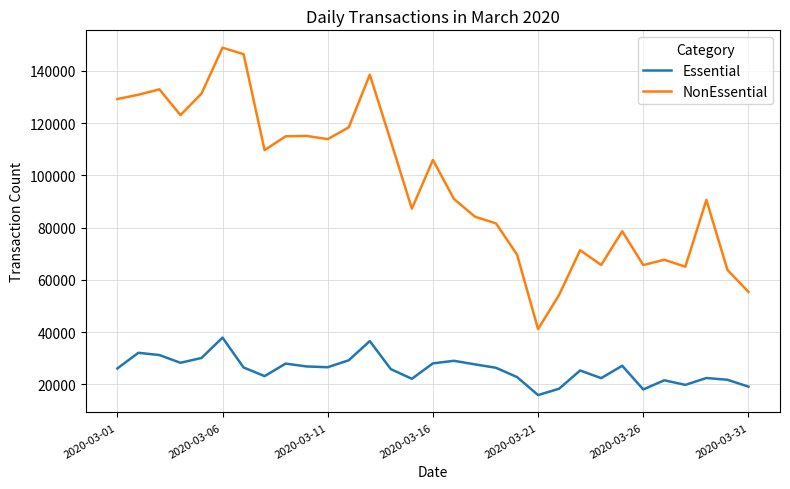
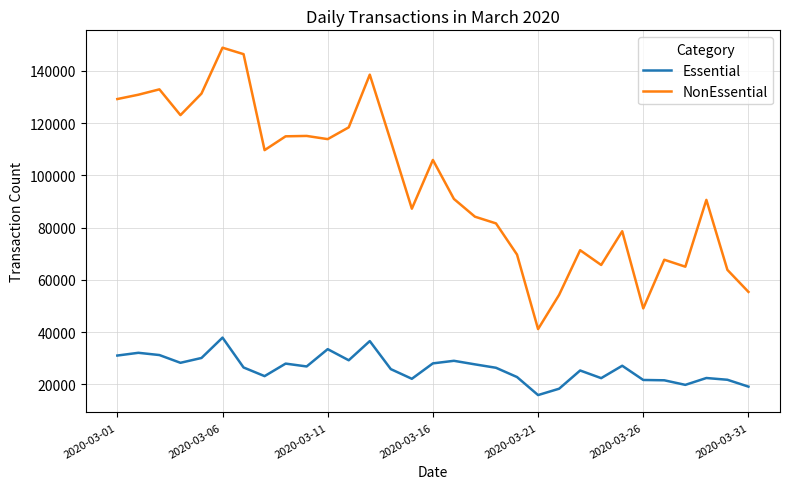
Essential, 2020-03-01: 26000 -> 31000
Essential, 2020-03-11: 27000 -> 33000
Essential, 2020-03-26: 18000 -> 22000
NonEssential, 2020-03-26: 66000 -> 49000
